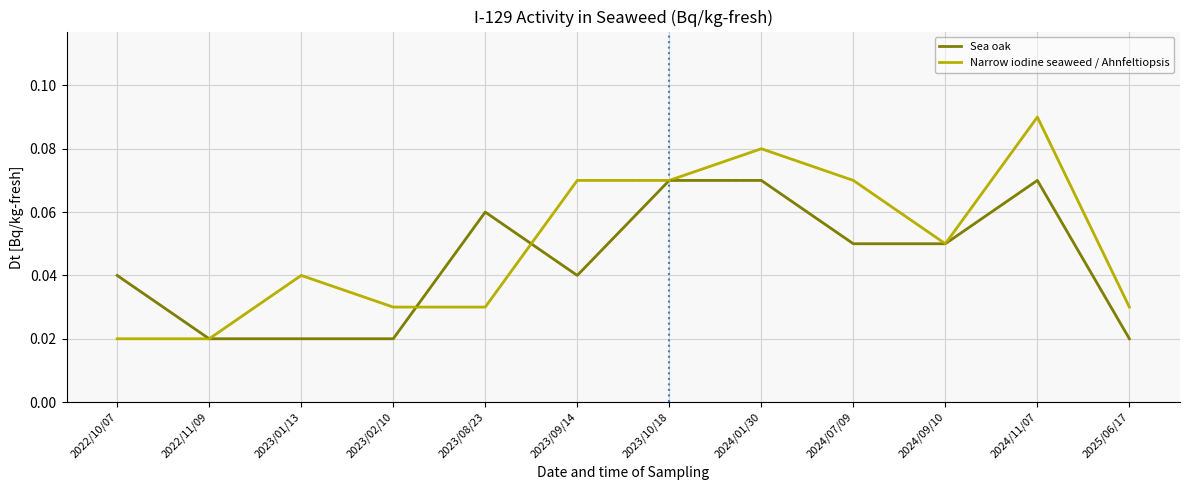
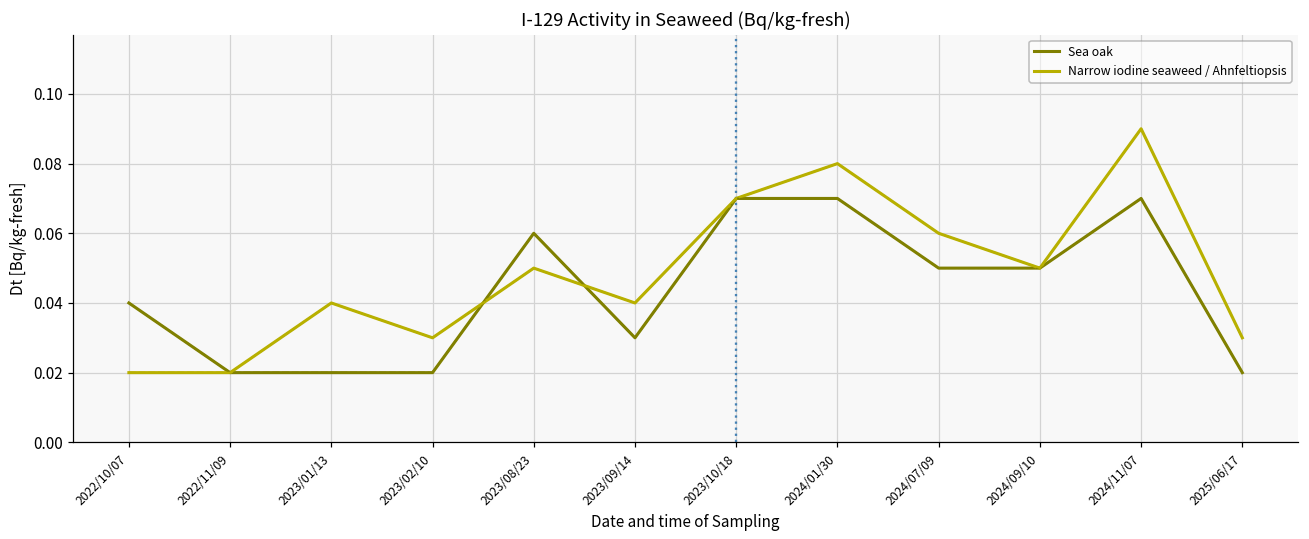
Narrow iodine seaweed / Ahnfeltiopsis, 2023/08/23: 0.03 -> 0.05
Sea oak, 2023/09/14: 0.04 -> 0.03
Narrow iodine seaweed / Ahnfeltiopsis, 2023/09/14: 0.07 -> 0.04
Narrow iodine seaweed / Ahnfeltiopsis, 2024/07/09: 0.07 -> 0.06
